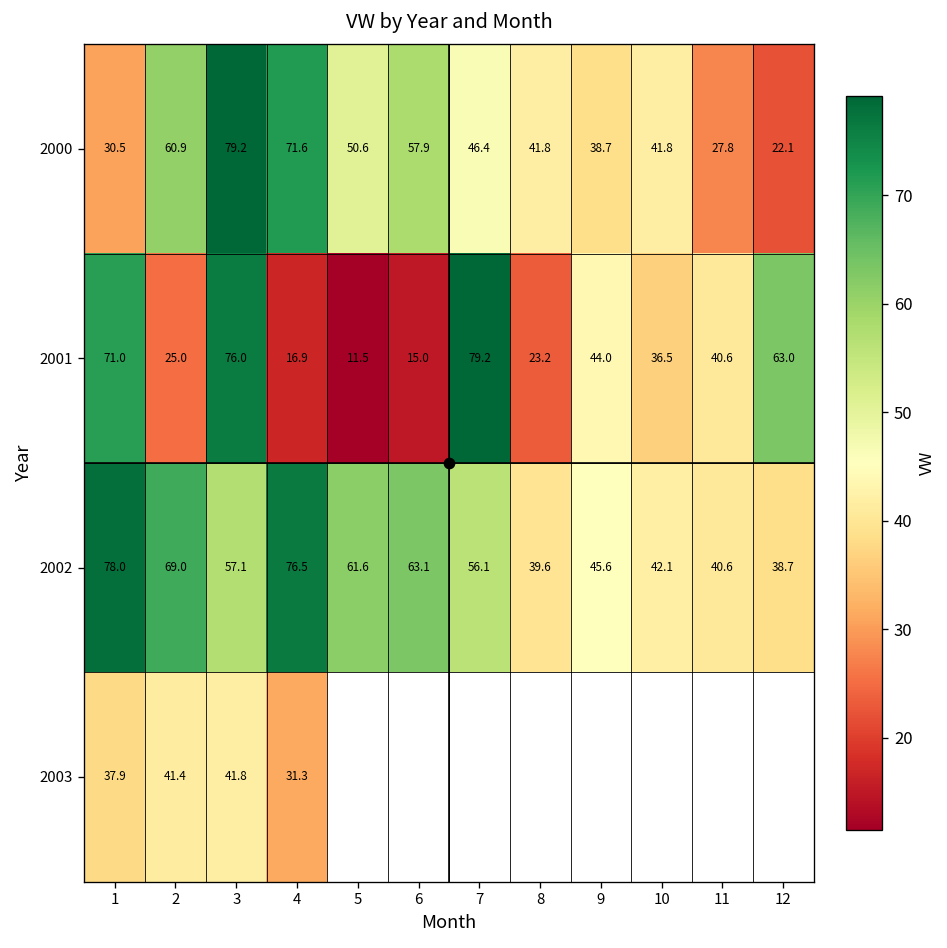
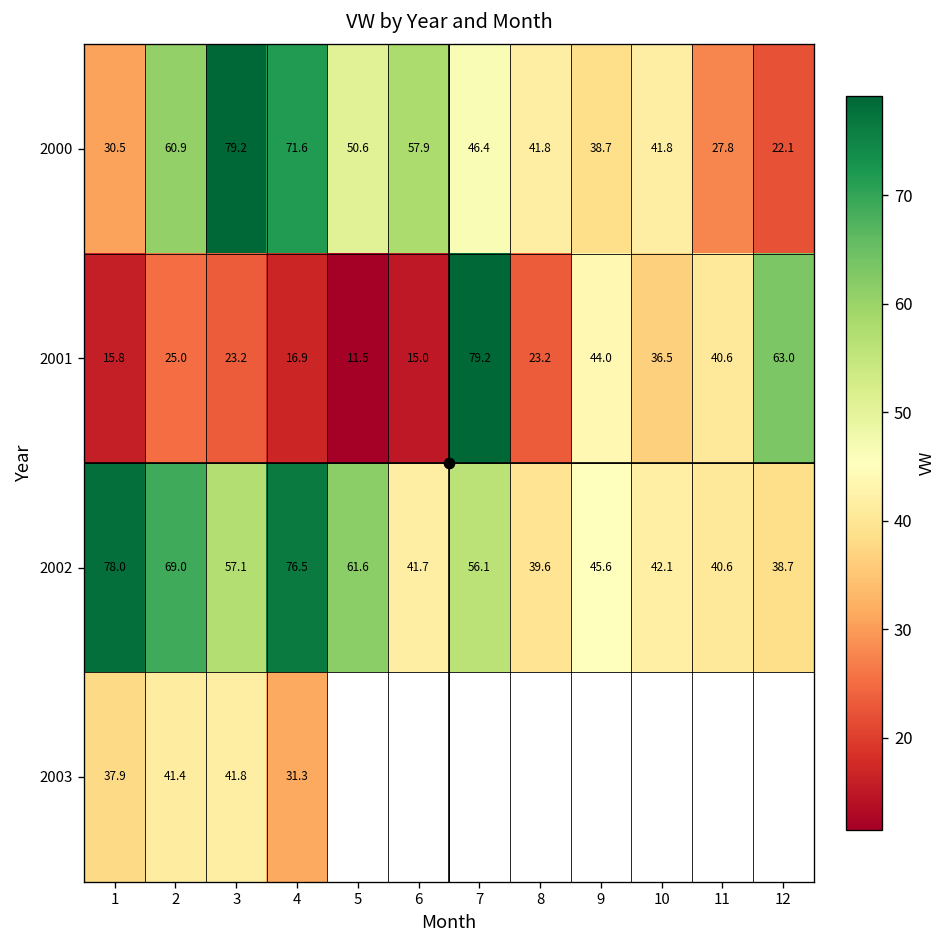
2001, 1: 71.0 -> 15.8
2001, 3: 76.0 -> 23.2
2002, 6: 63.1 -> 41.7
